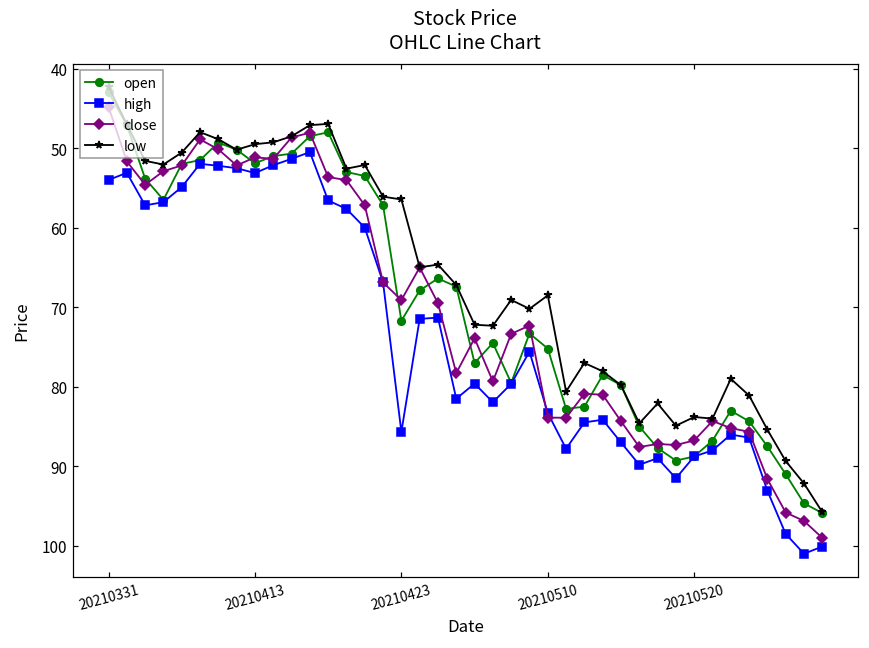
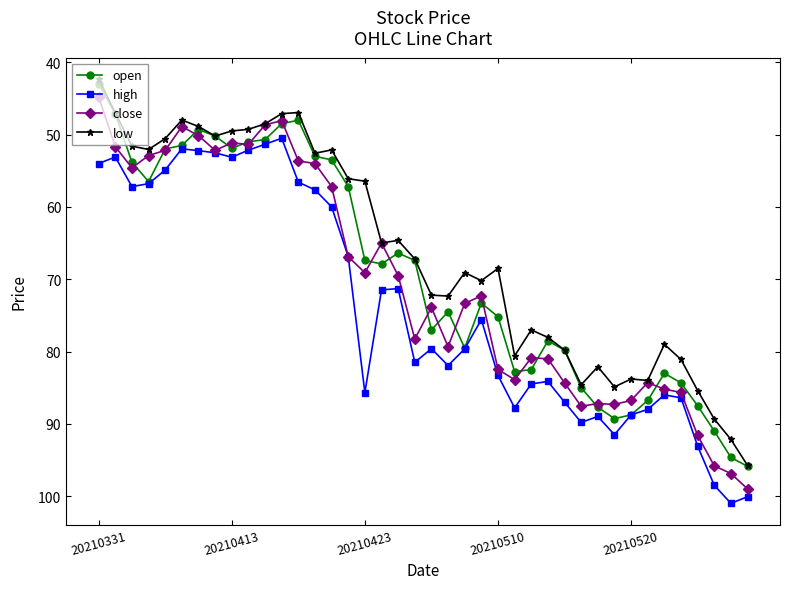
open, 20210423: 72 -> 67
close, 20210510: 84 -> 82
